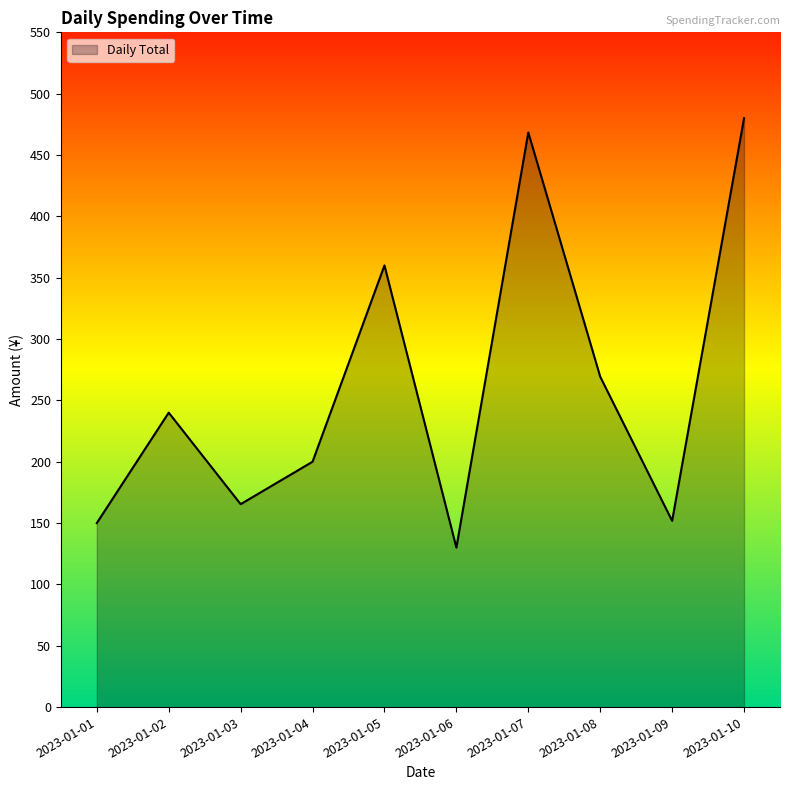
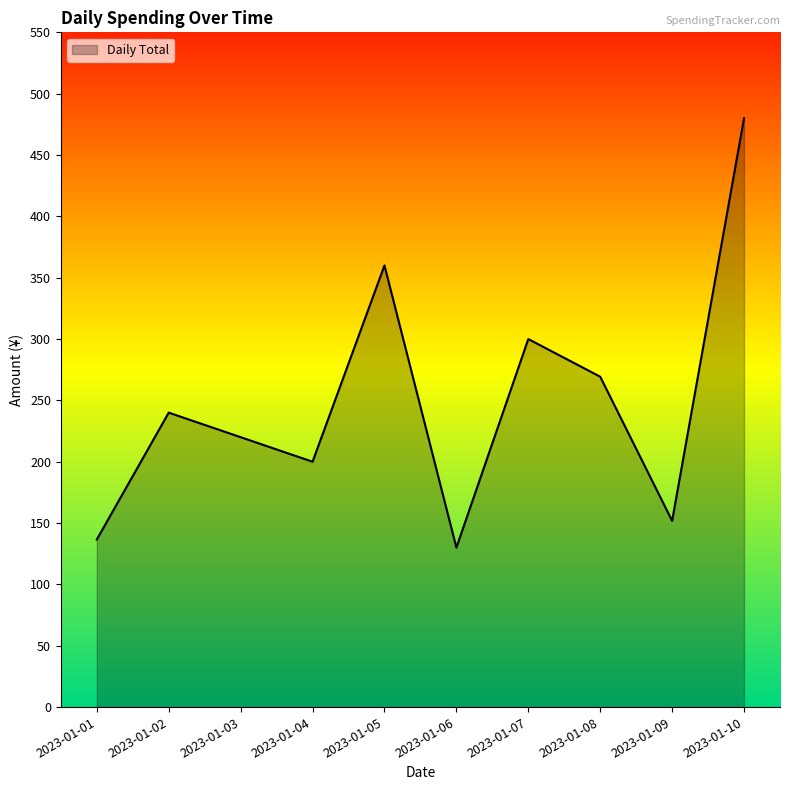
2023-01-01: 150 -> 137
2023-01-03: 165 -> 220
2023-01-07: 468 -> 300
